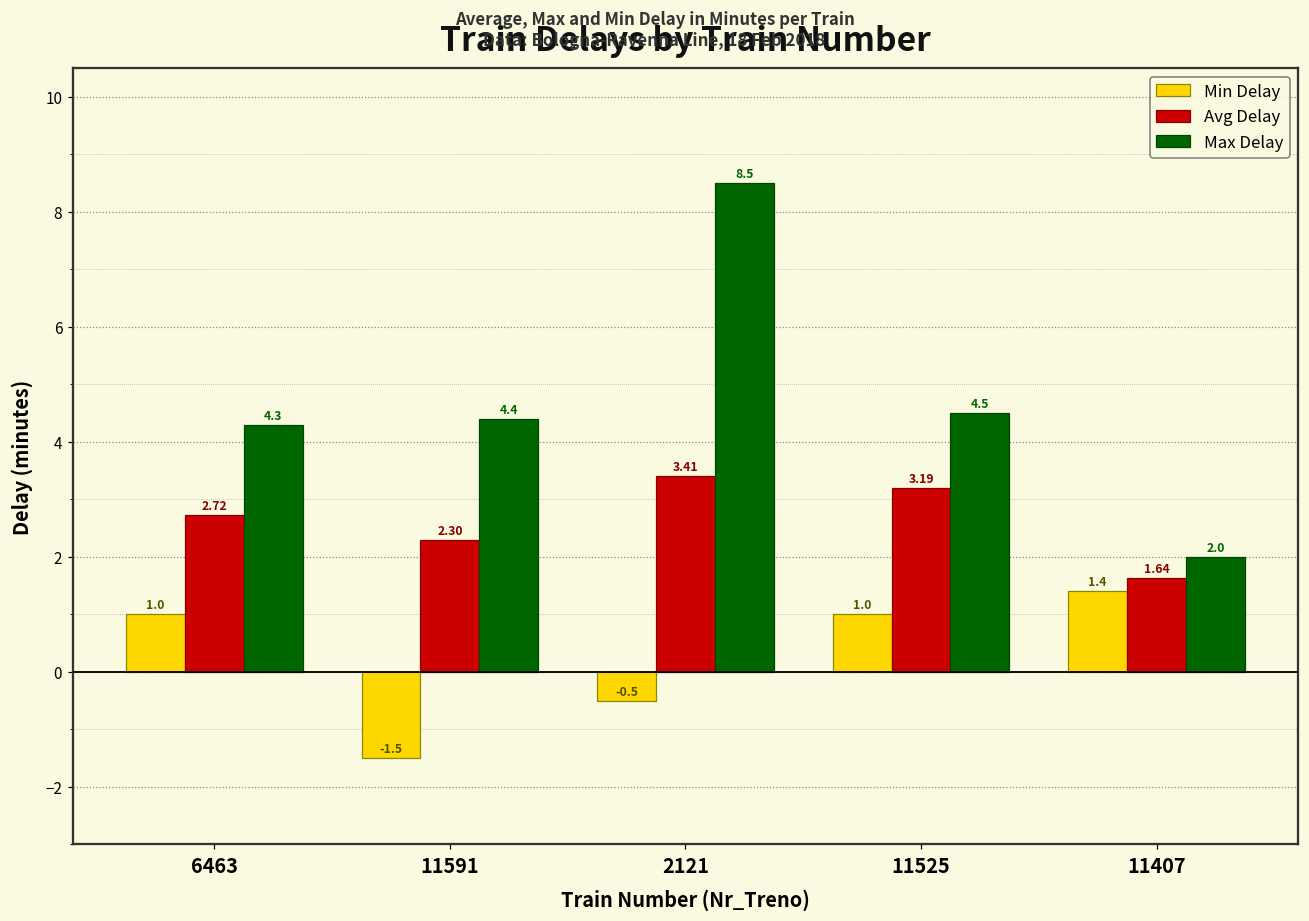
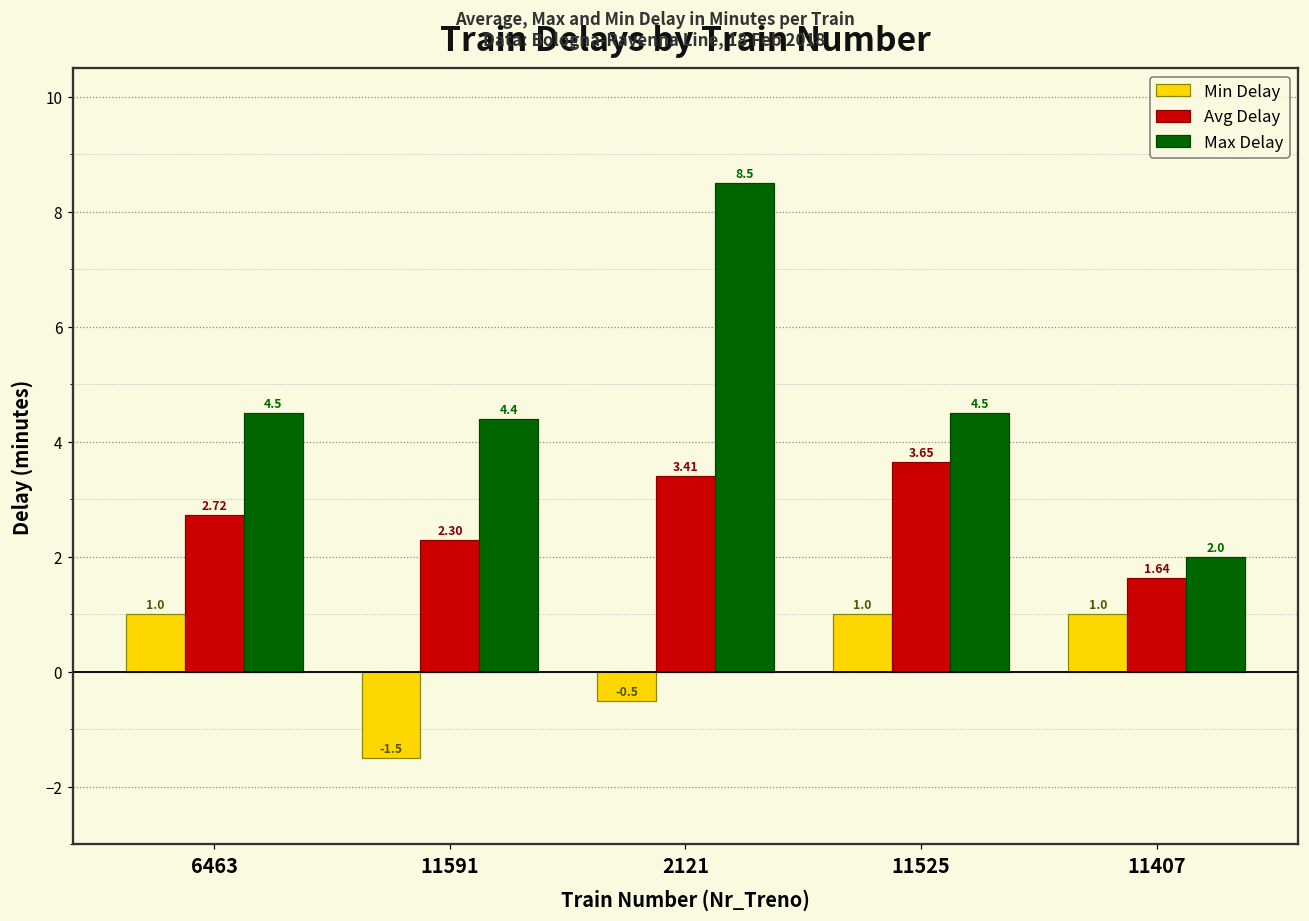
Max Delay, 6463: 4.3 -> 4.5
Avg Delay, 11525: 3.19 -> 3.65
Min Delay, 11407: 1.4 -> 1.0
